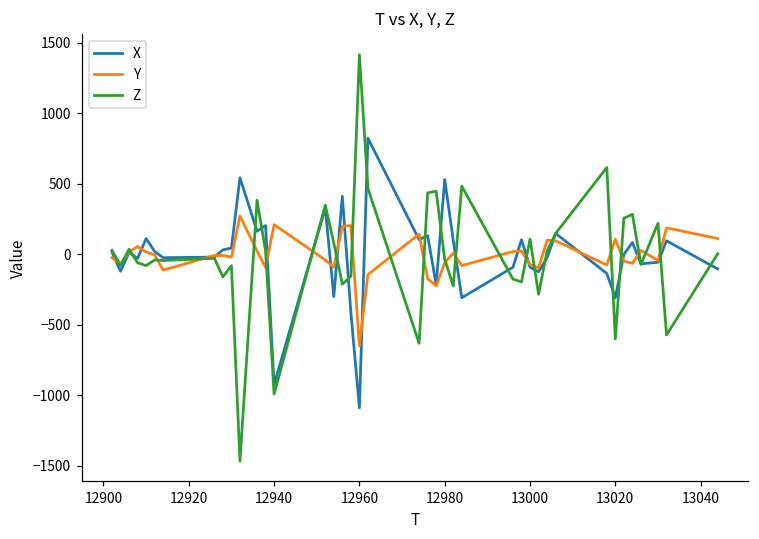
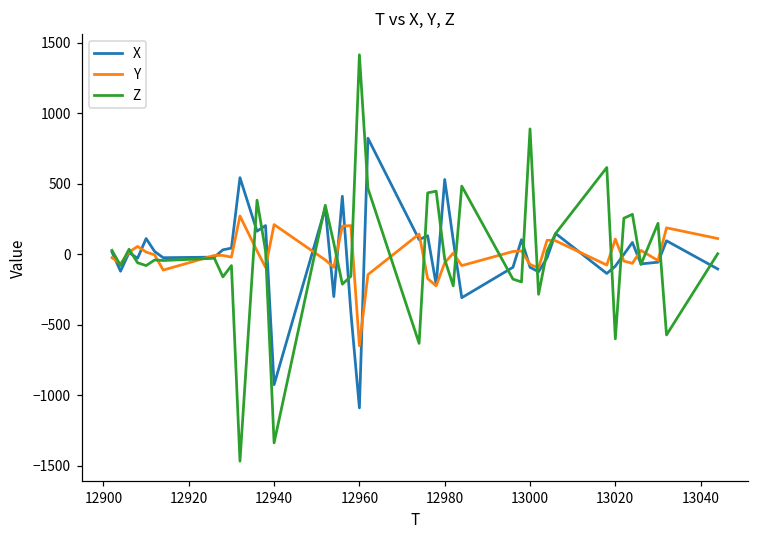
Z, 12940: -990 -> -1340
Z, 13000: 110 -> 890
X, 13020: -310 -> -80
